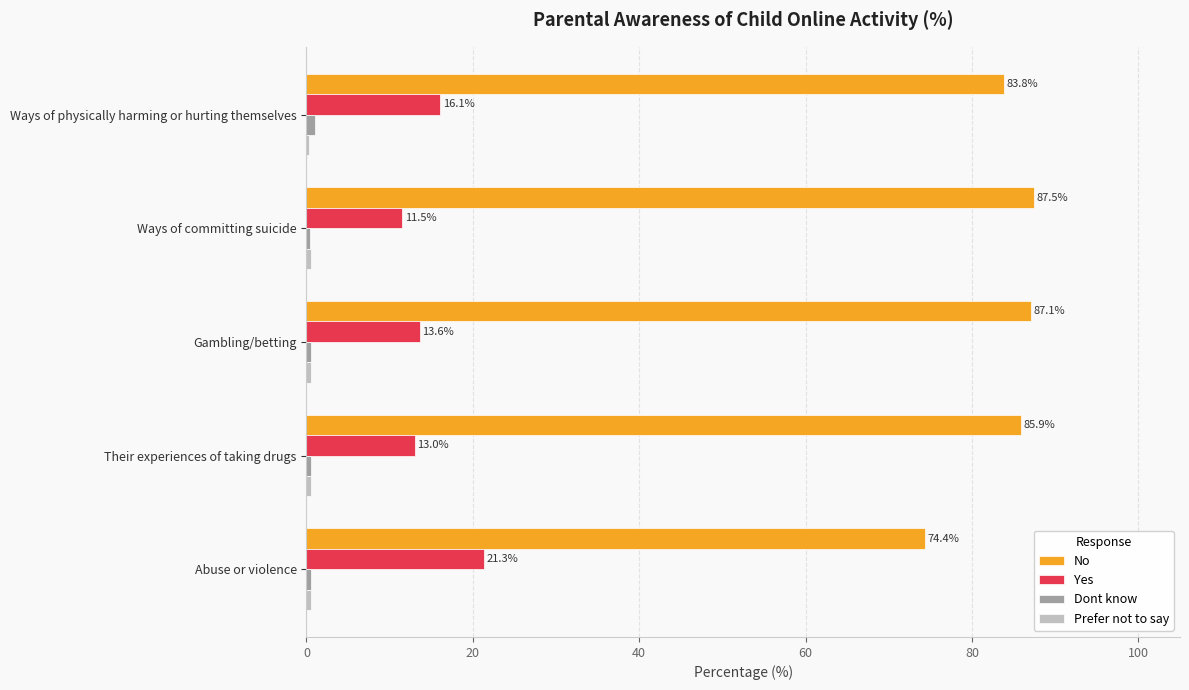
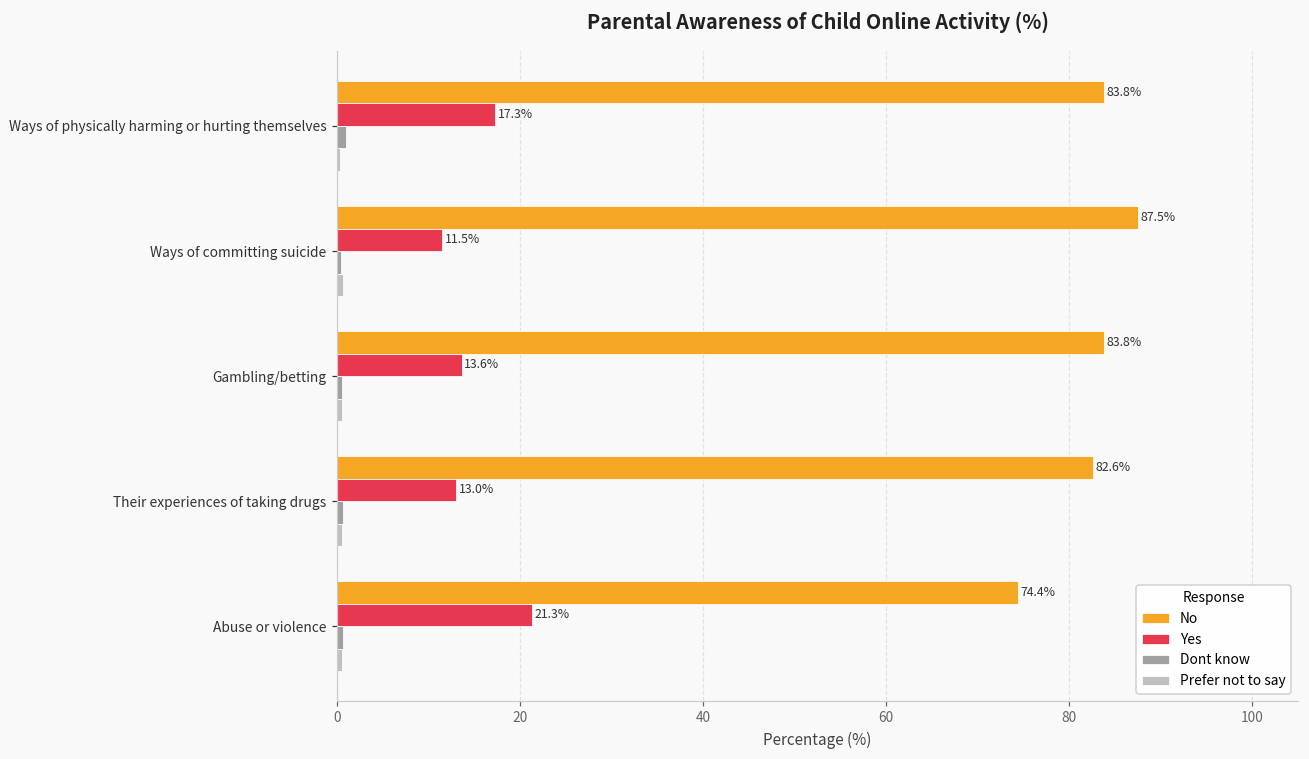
Yes, Ways of physically harming or hurting themselves: 16.1% -> 17.3%
No, Gambling/betting: 87.1% -> 83.8%
No, Their experiences of taking drugs: 85.9% -> 82.6%
